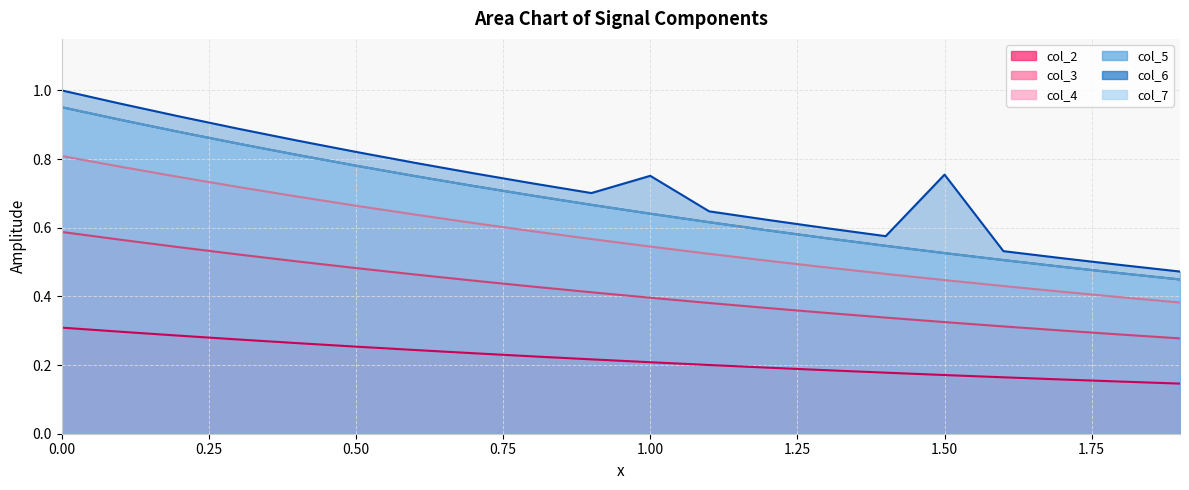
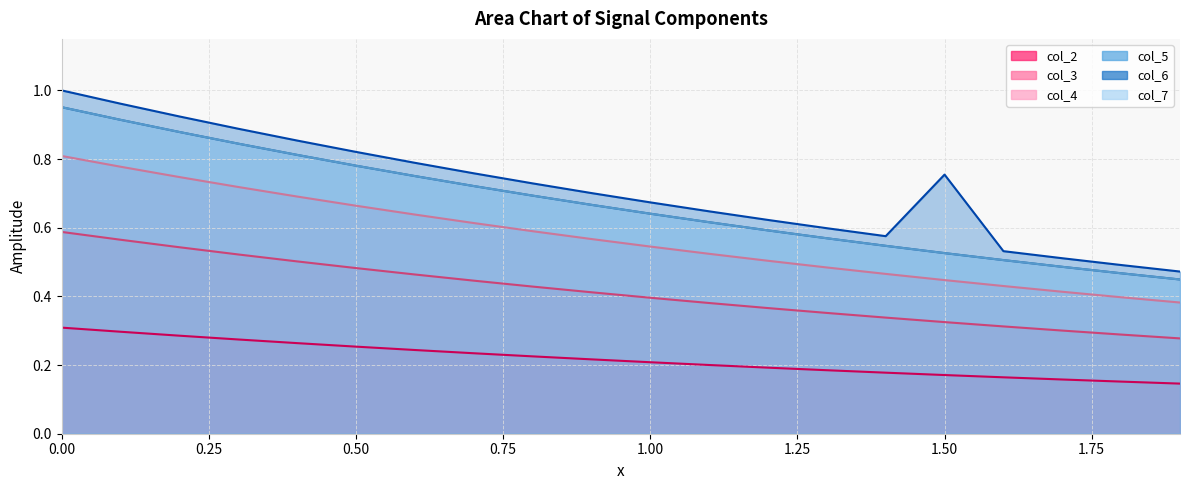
col_6, 1.00: 0.75 -> 0.67
